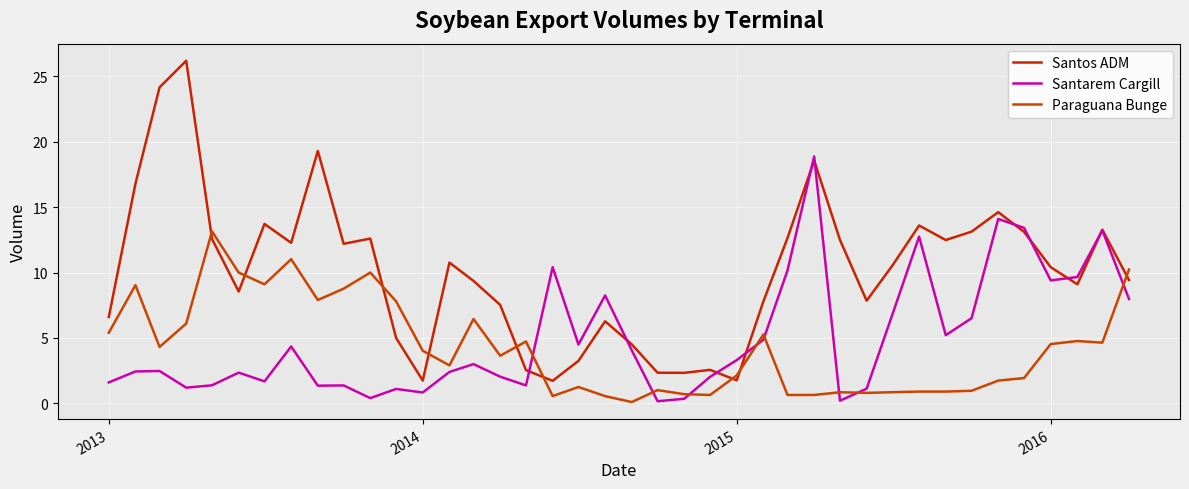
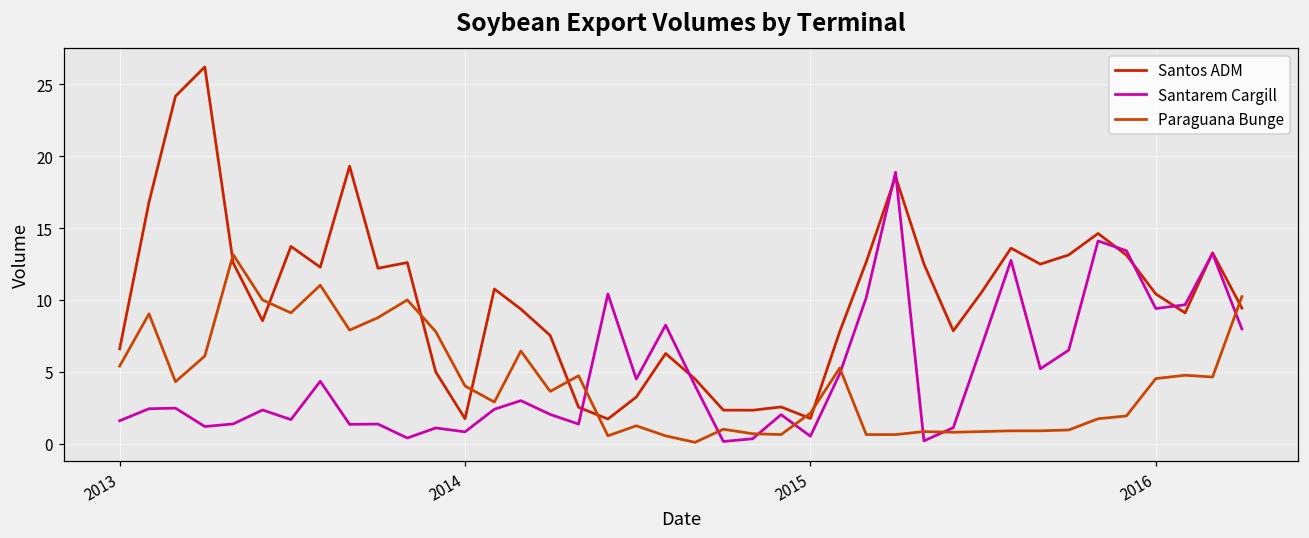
Santarem Cargill, 2015: 3.3 -> 0.5
